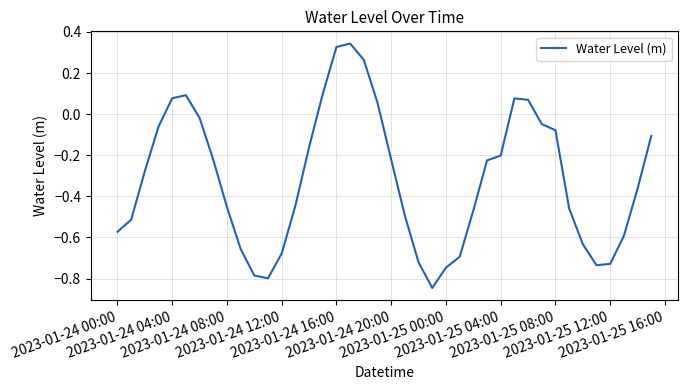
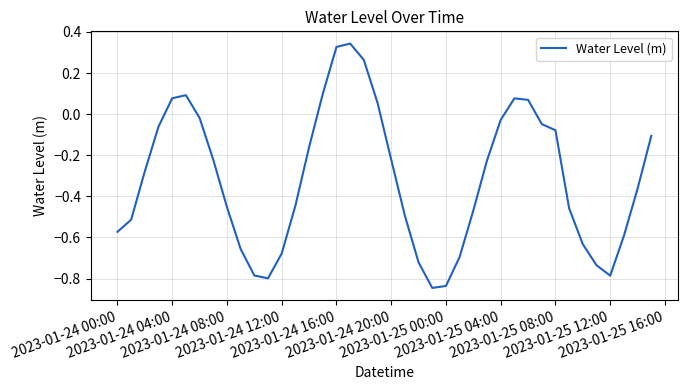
2023-01-25 00:00: -0.75 -> -0.84
2023-01-25 04:00: -0.20 -> -0.03
2023-01-25 12:00: -0.73 -> -0.79
